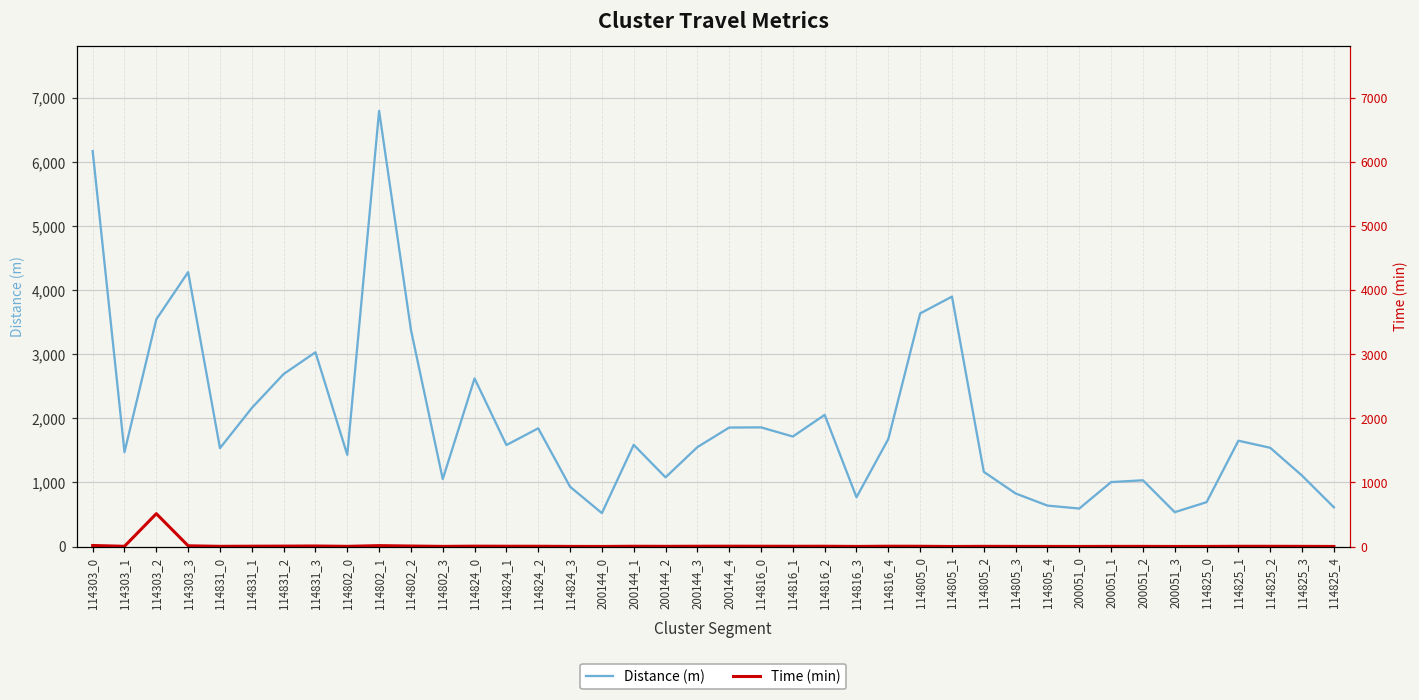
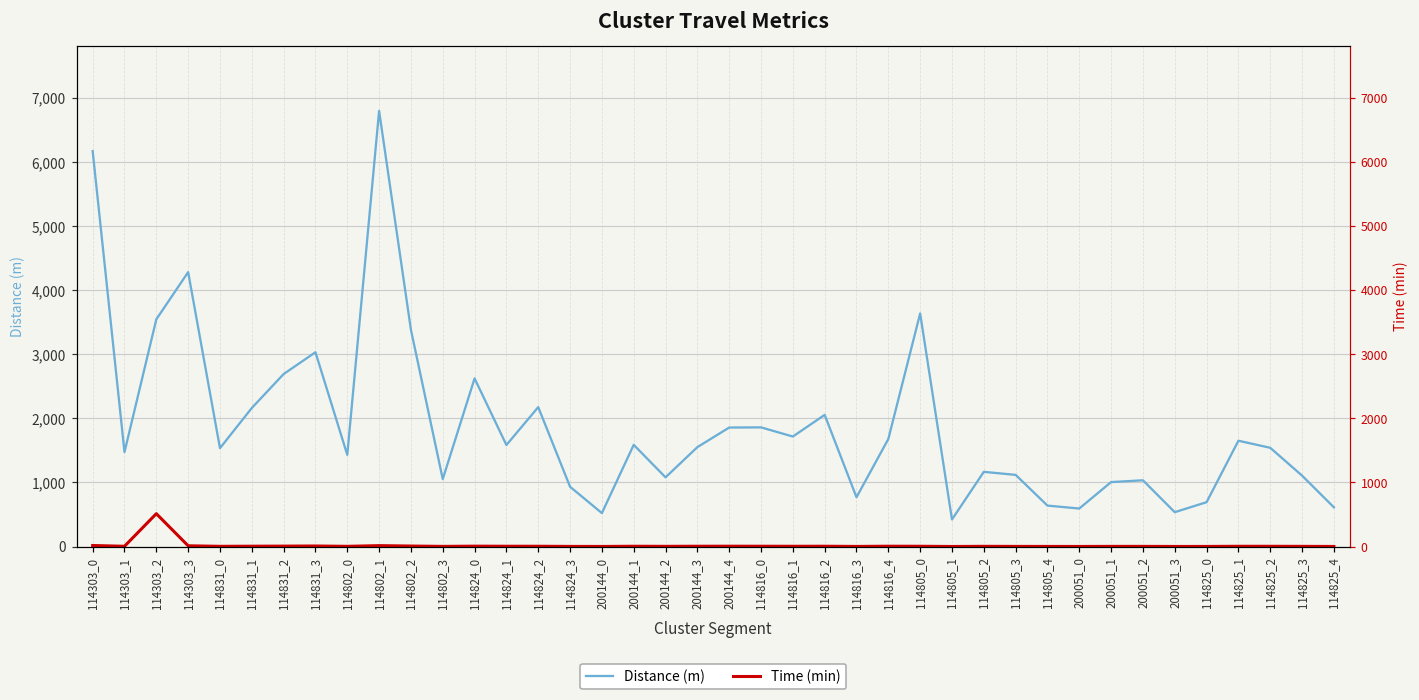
Distance (m), 114824_2: 1,800 -> 2,200
Distance (m), 114805_1: 3,900 -> 400
Distance (m), 114805_3: 800 -> 1,100
